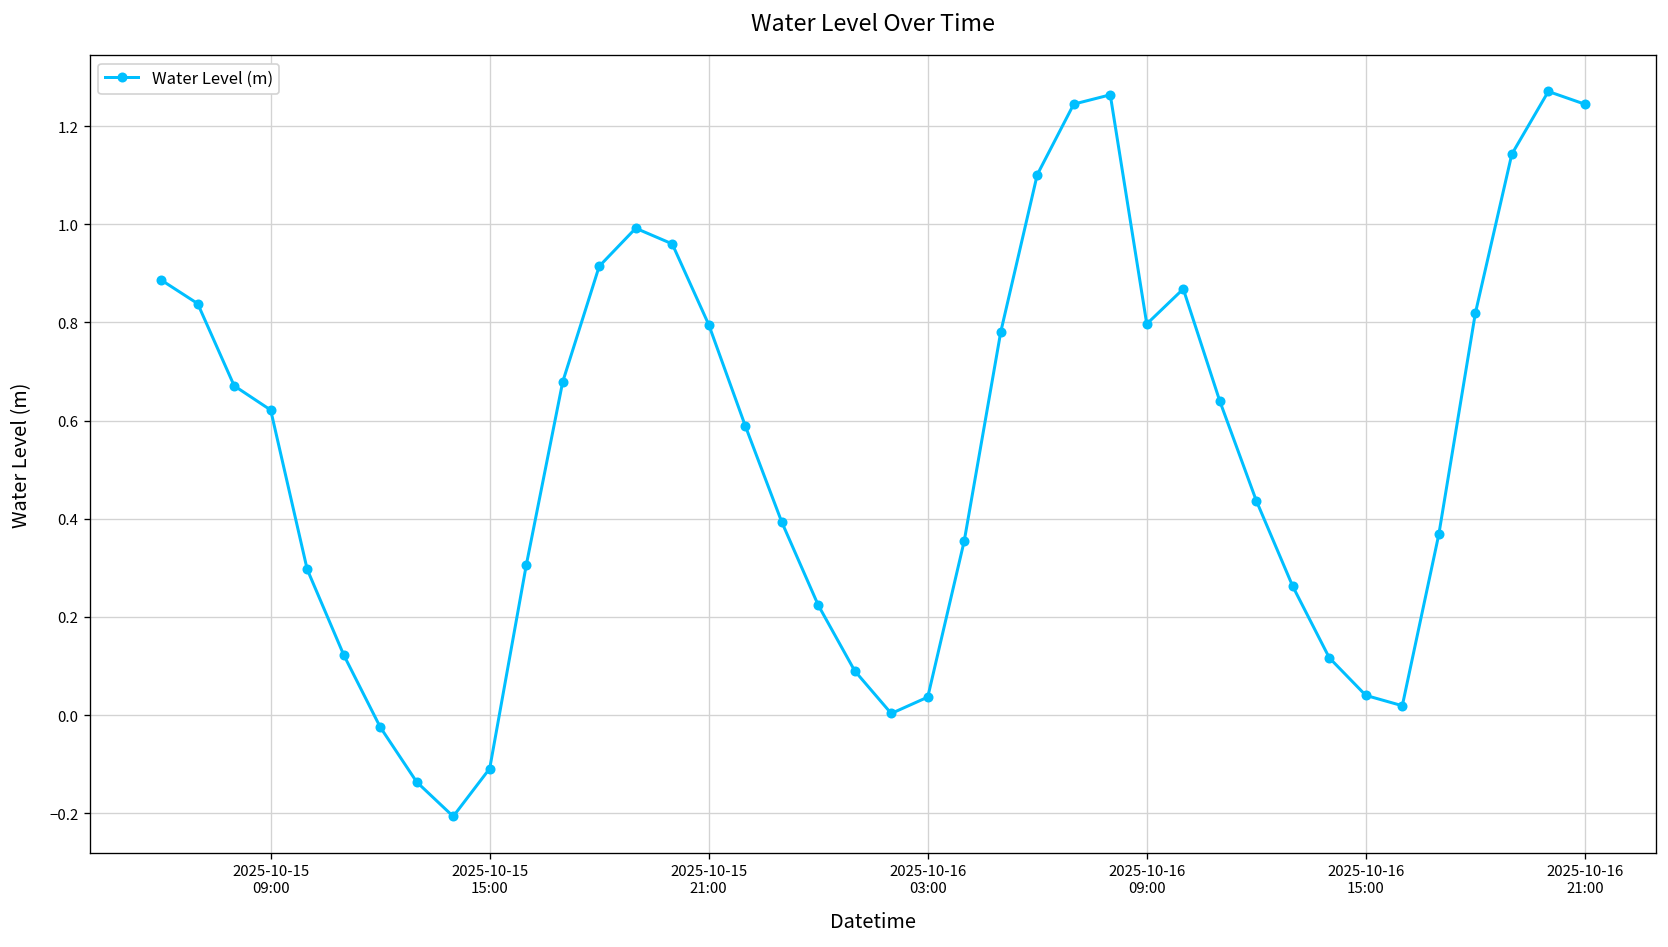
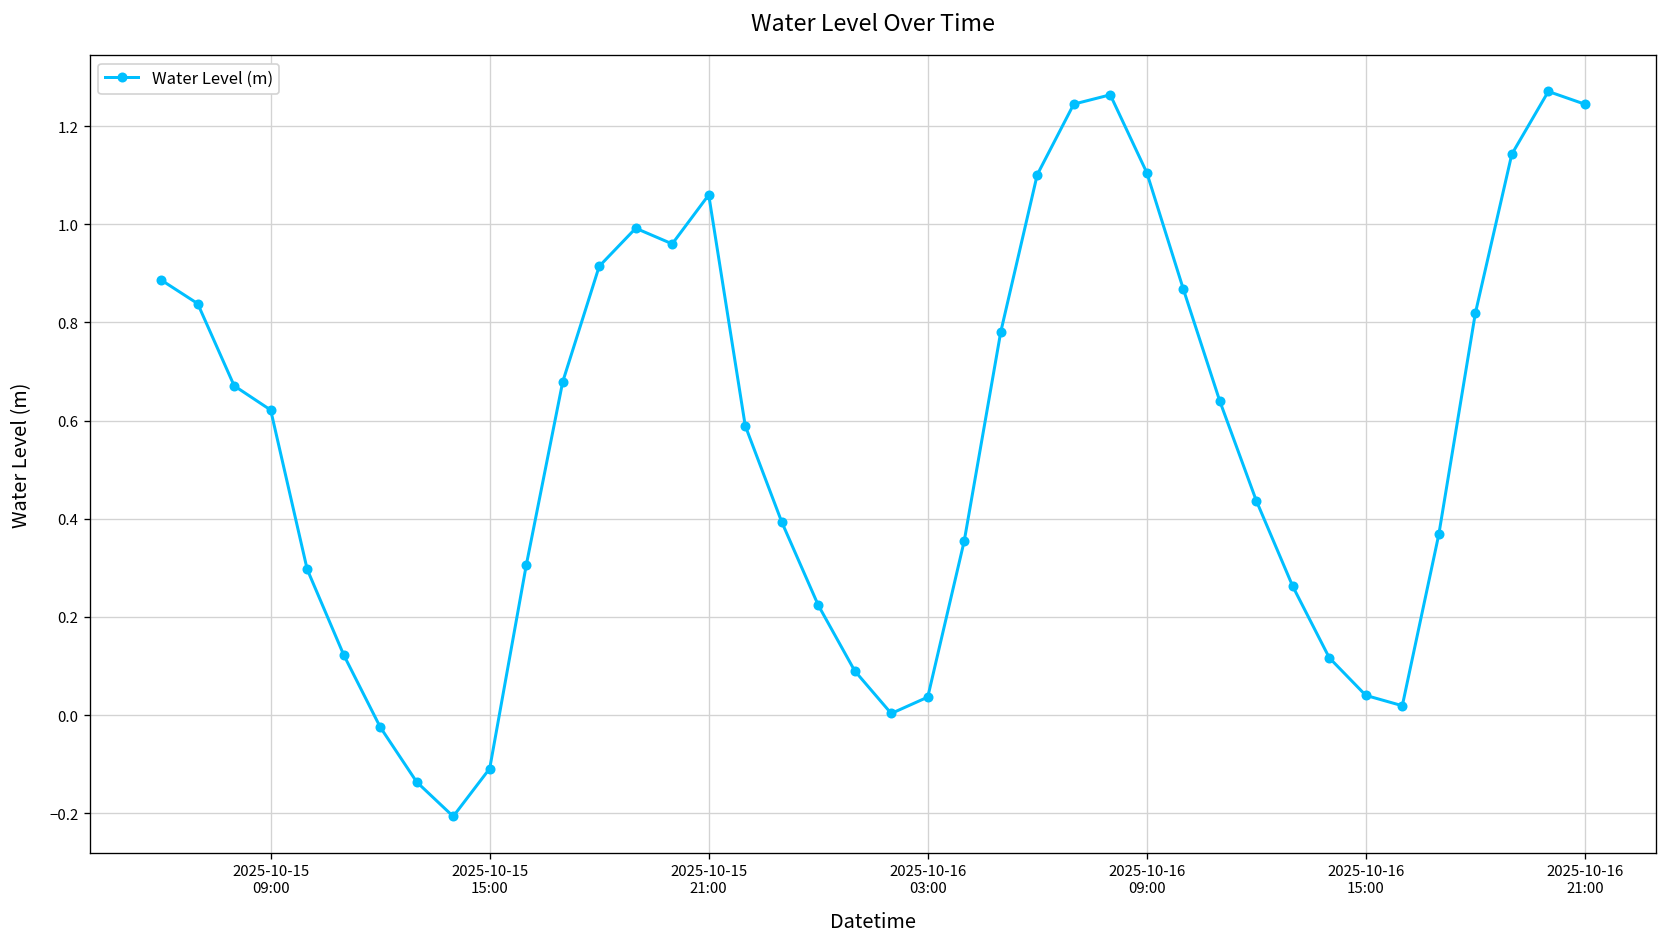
2025-10-15 21:00: 0.80 -> 1.06
2025-10-16 09:00: 0.80 -> 1.11
